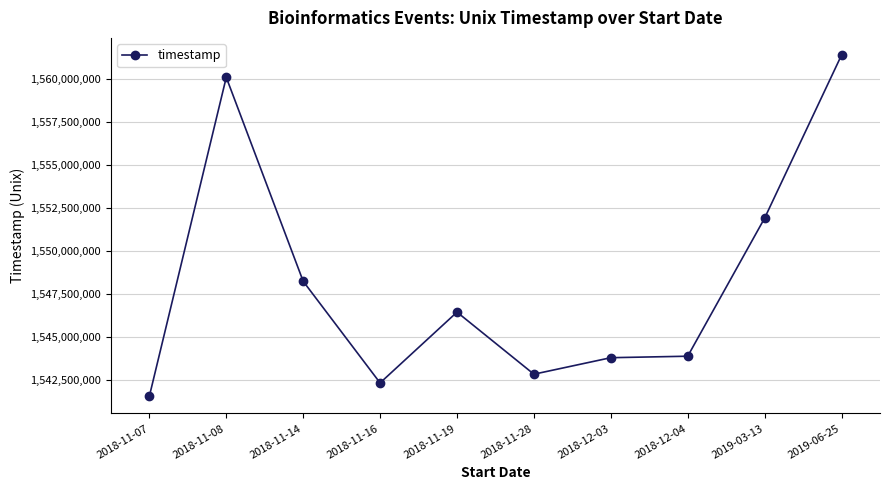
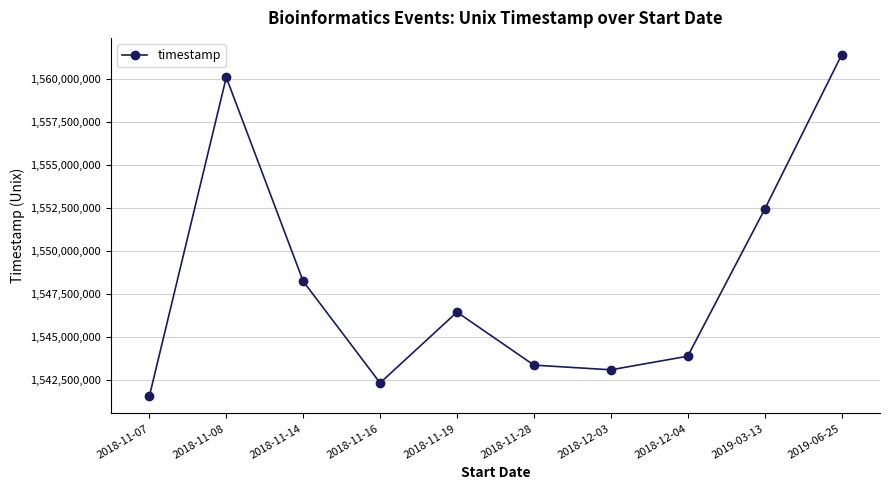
2018-11-28: 1,542,800,000 -> 1,543,400,000
2018-12-03: 1,543,800,000 -> 1,543,100,000
2019-03-13: 1,551,900,000 -> 1,552,400,000
